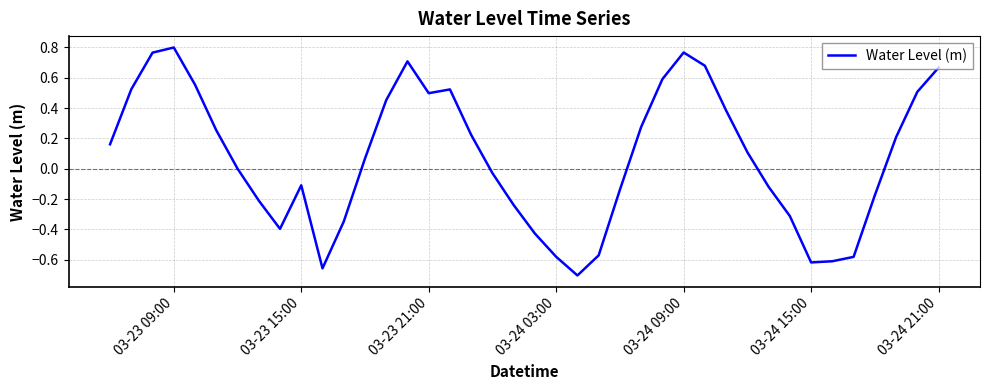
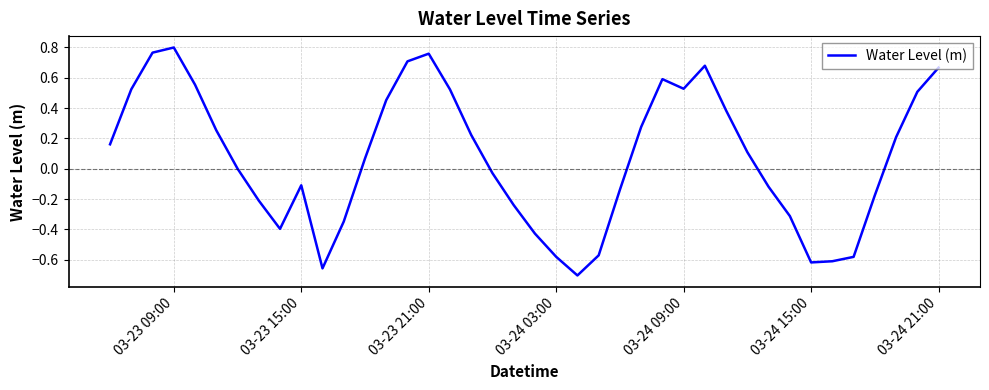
03-23 21:00: 0.50 -> 0.76
03-24 09:00: 0.77 -> 0.53
